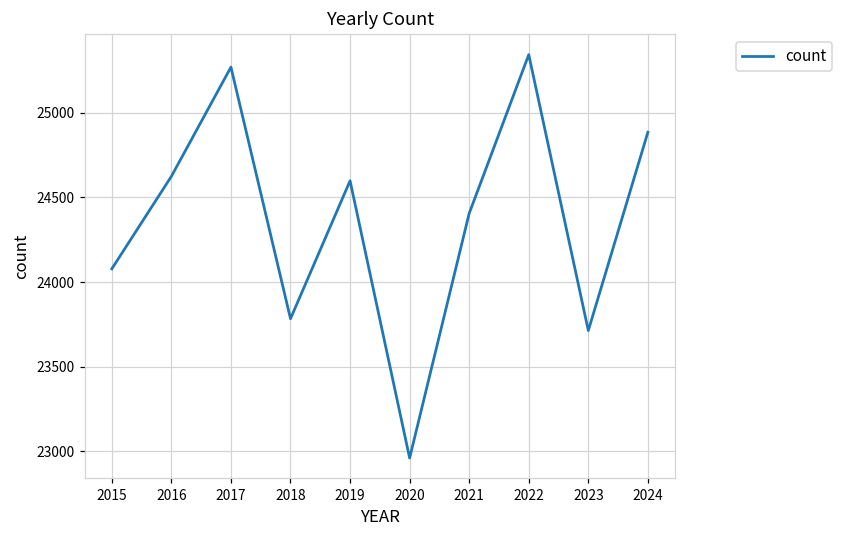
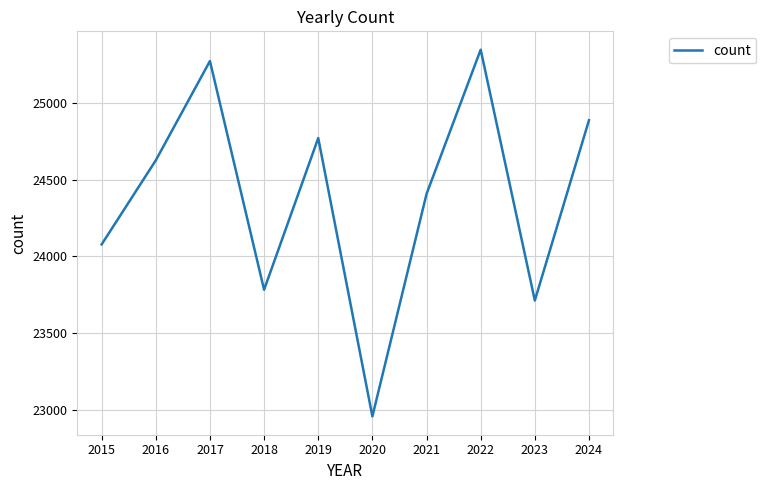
2019: 24600 -> 24770
